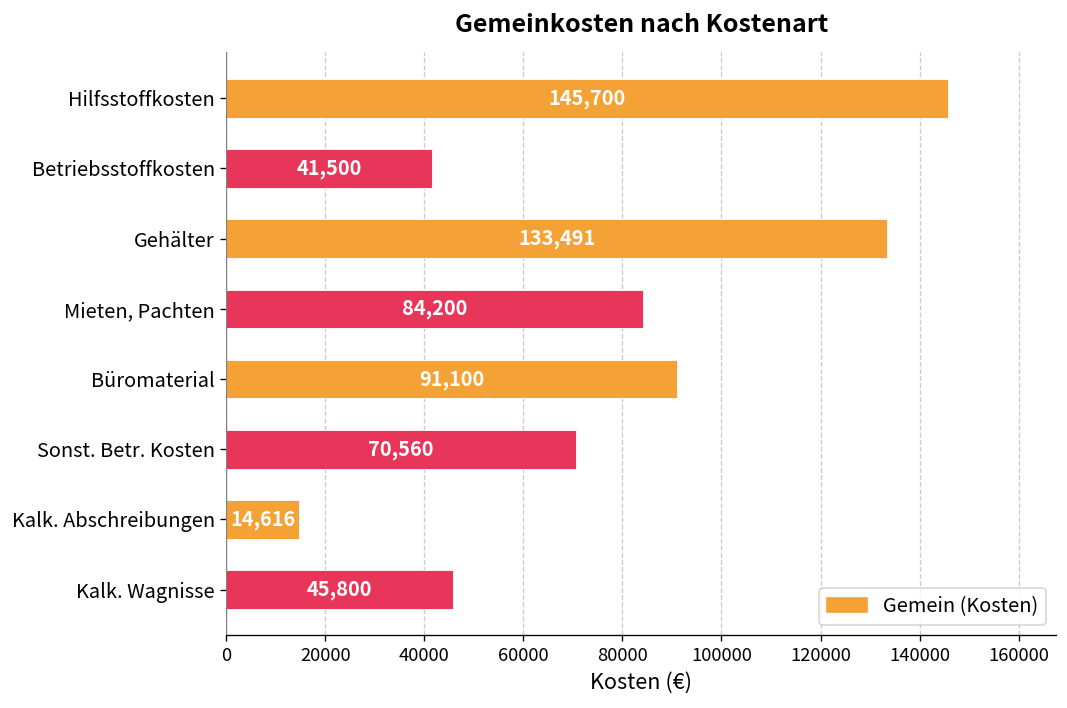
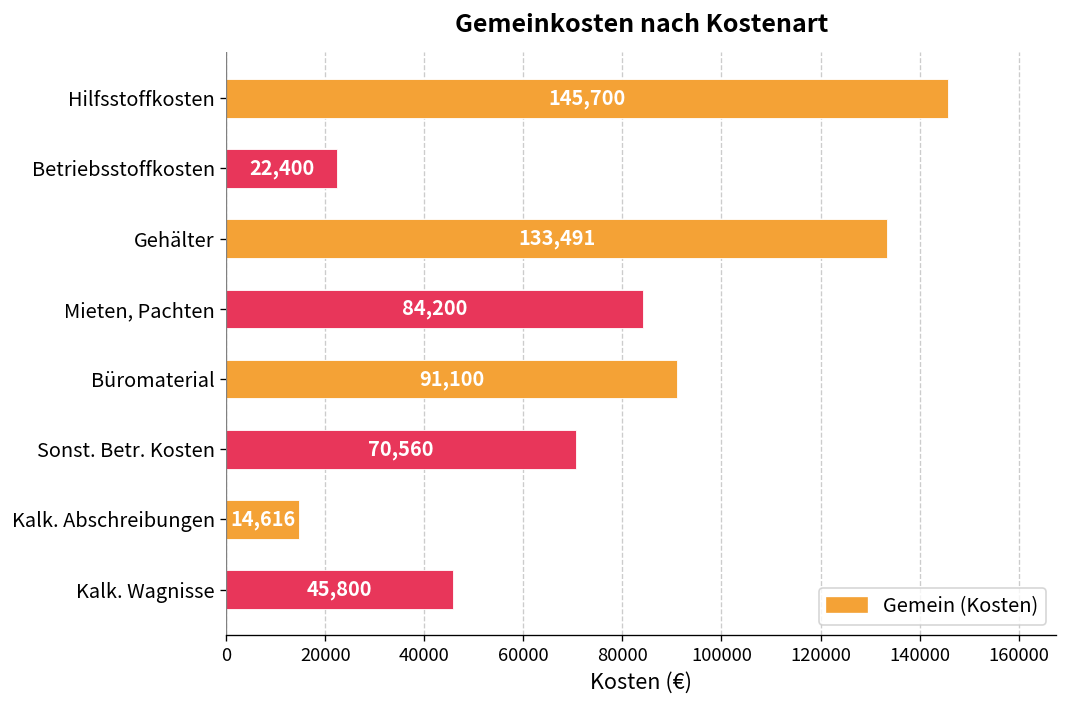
Betriebsstoffkosten: 41,500 -> 22,400
